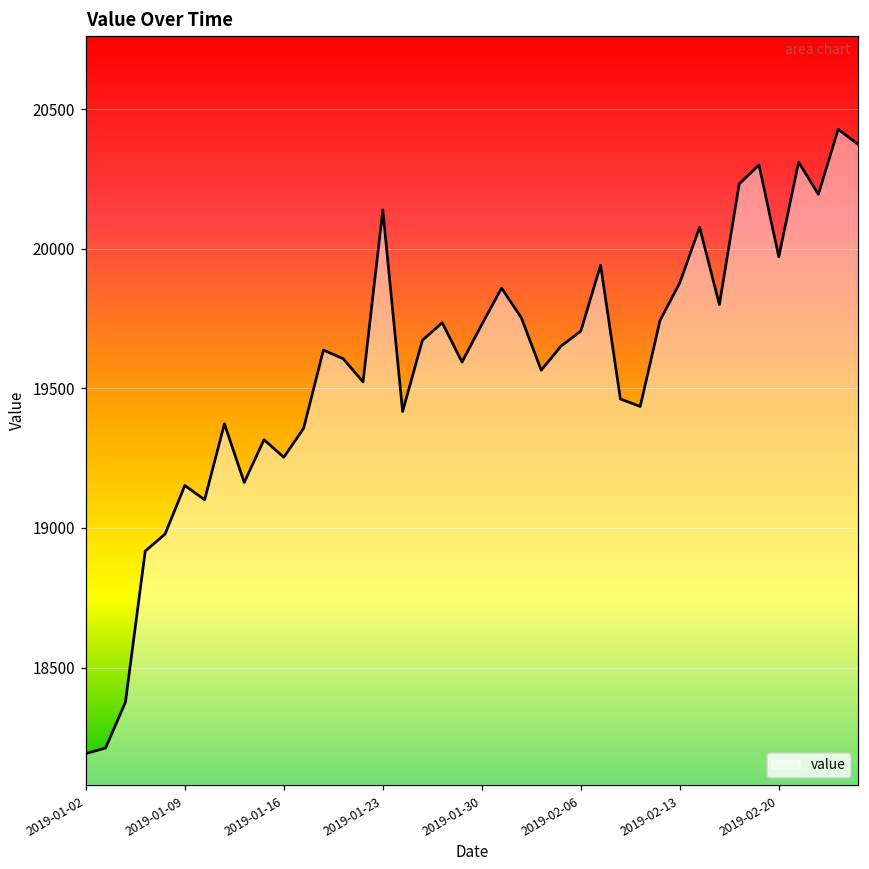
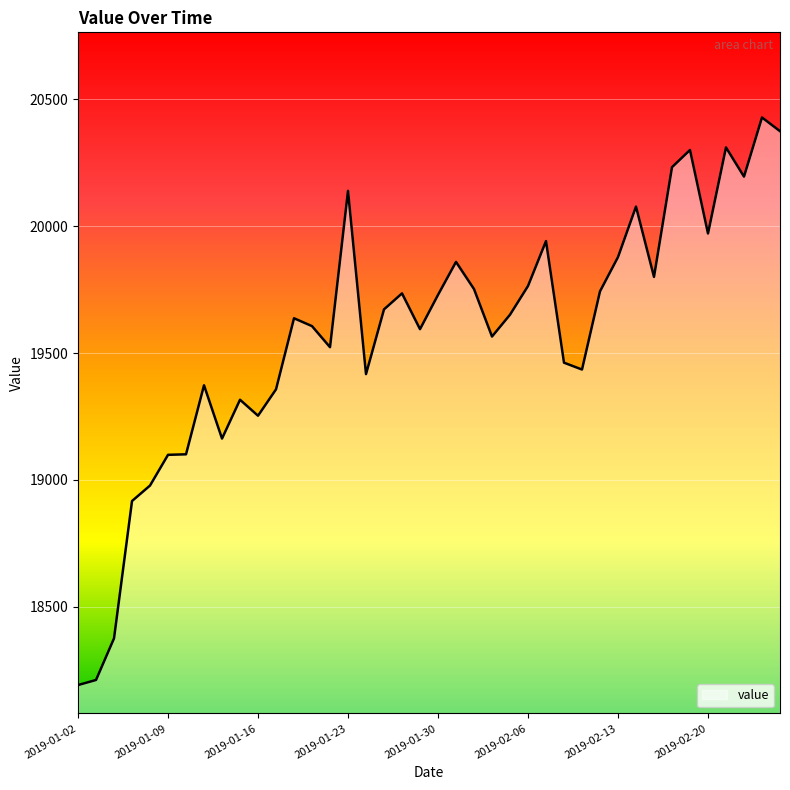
2019-01-09: 19150 -> 19100
2019-02-06: 19710 -> 19760
